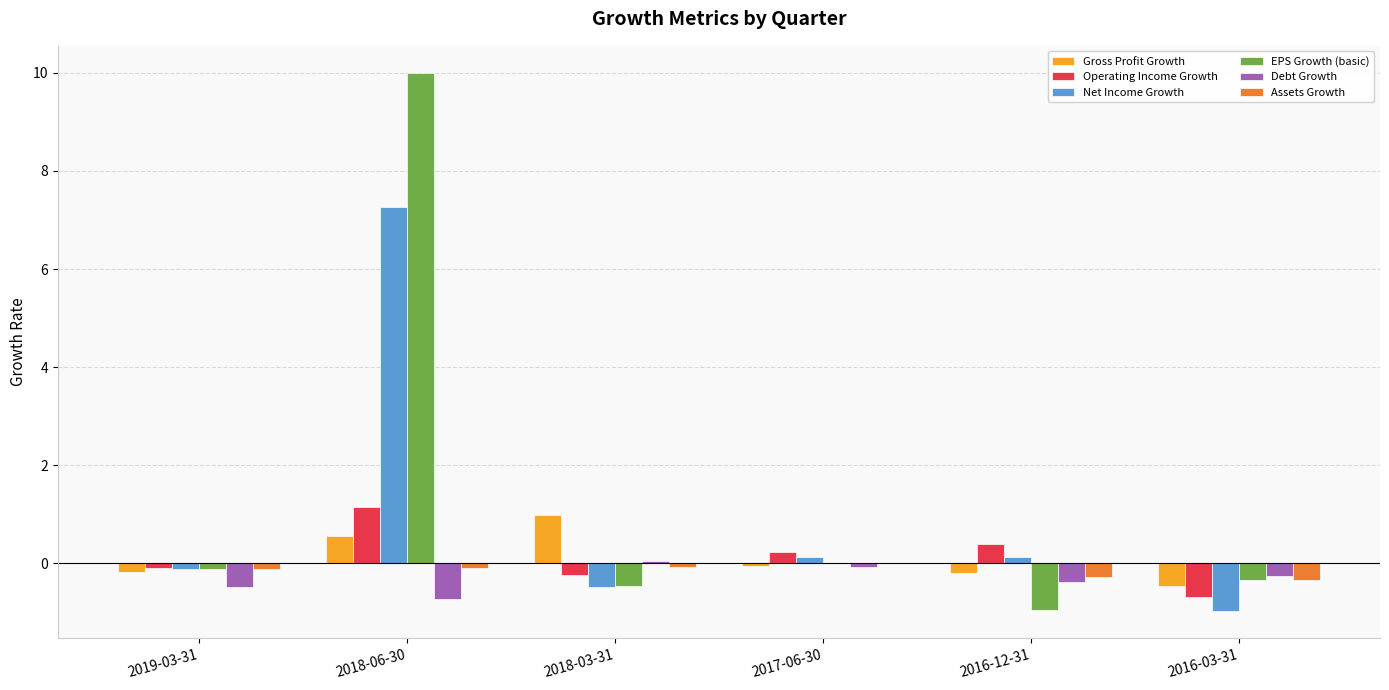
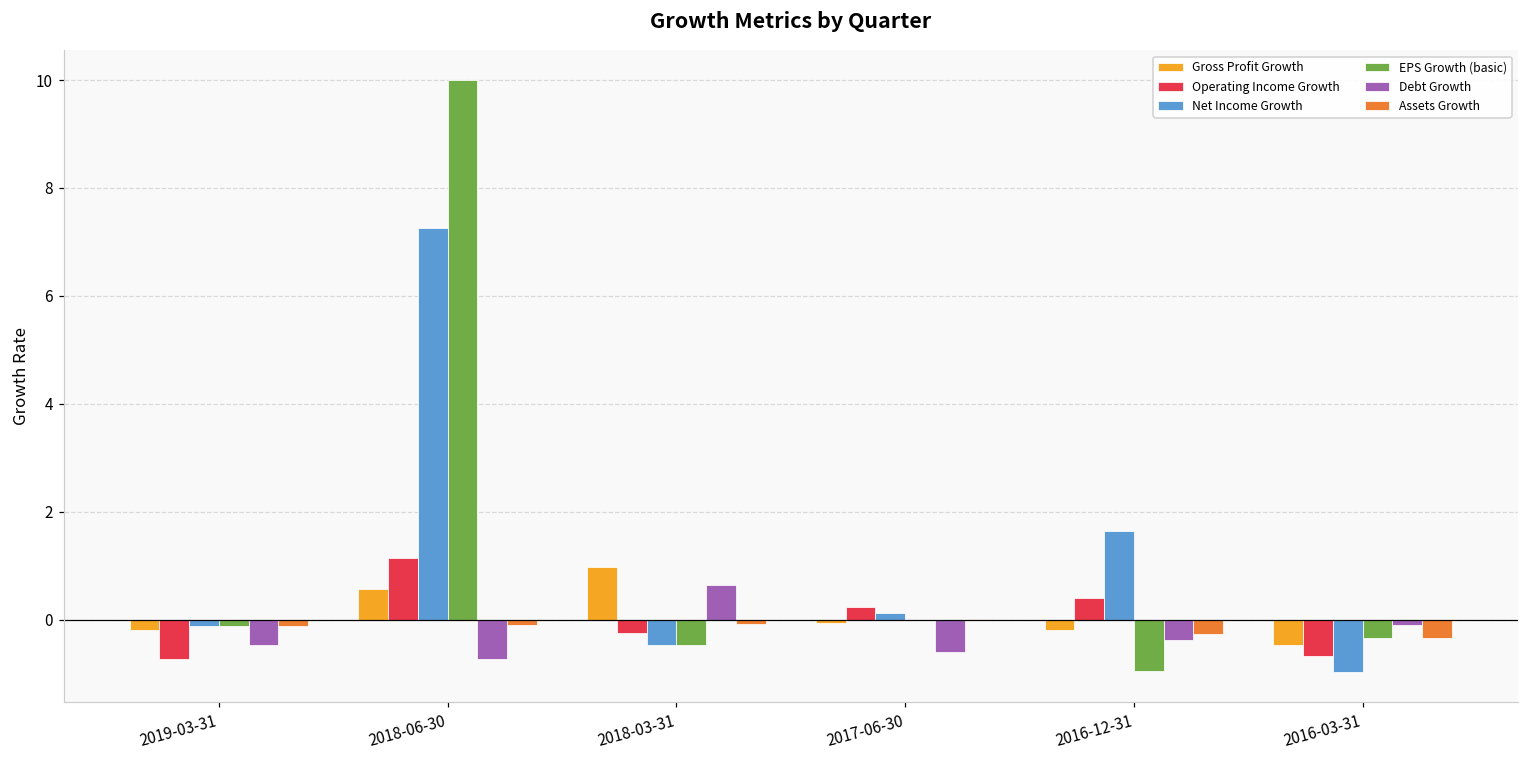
Operating Income Growth, 2019-03-31: -0.1 -> -0.7
Debt Growth, 2018-03-31: 0.0 -> 0.6
Debt Growth, 2017-06-30: -0.1 -> -0.6
Net Income Growth, 2016-12-31: 0.1 -> 1.6
Debt Growth, 2016-03-31: -0.3 -> -0.1
